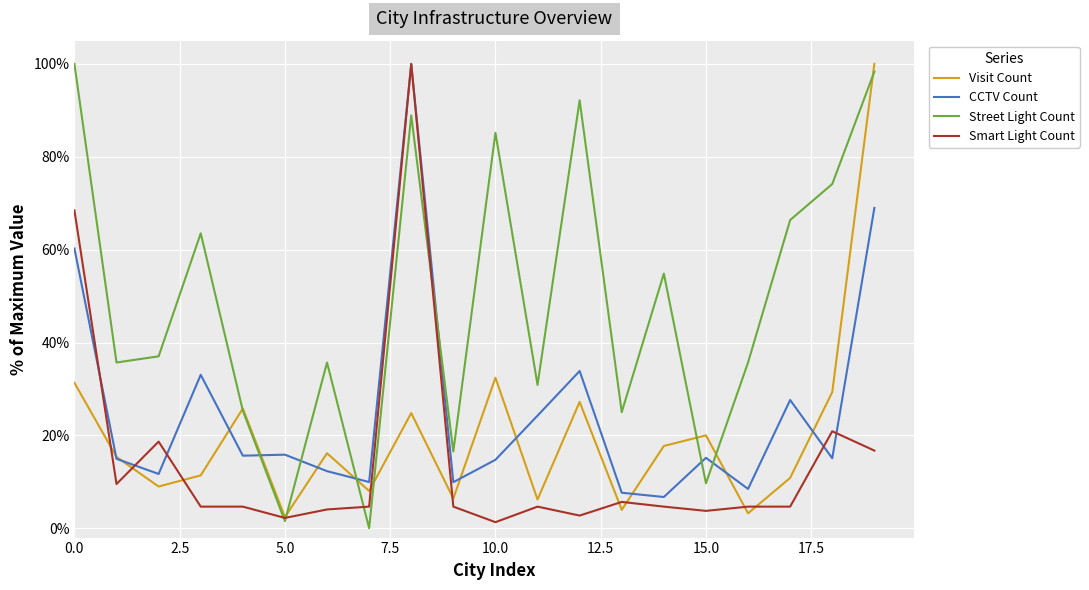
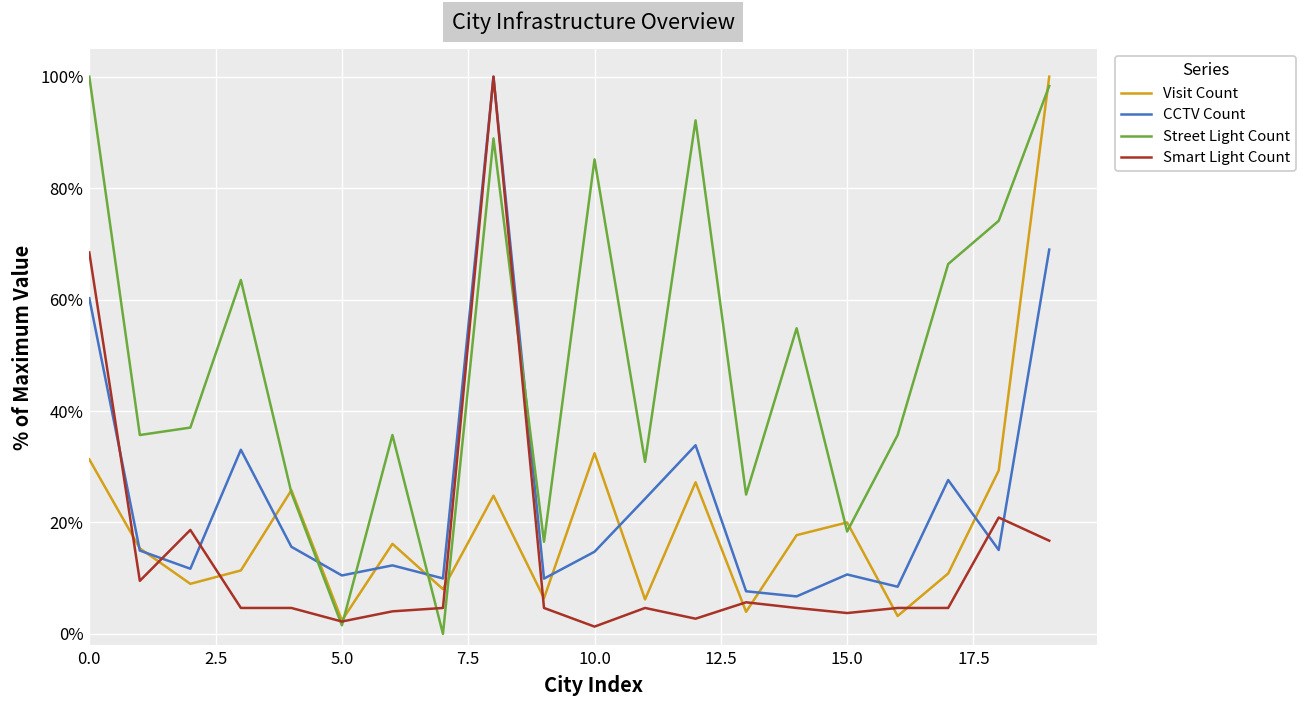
CCTV Count, 5.0: 16% -> 10%
CCTV Count, 15.0: 15% -> 11%
Street Light Count, 15.0: 10% -> 18%
